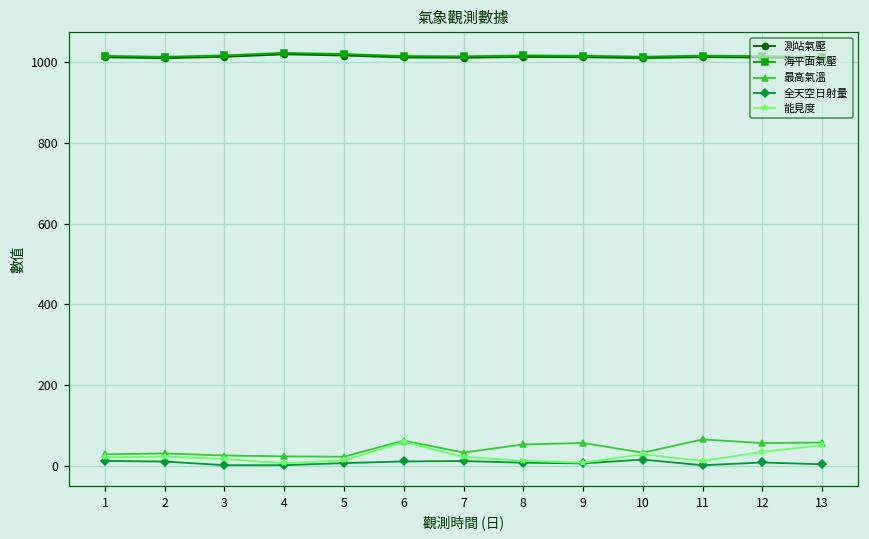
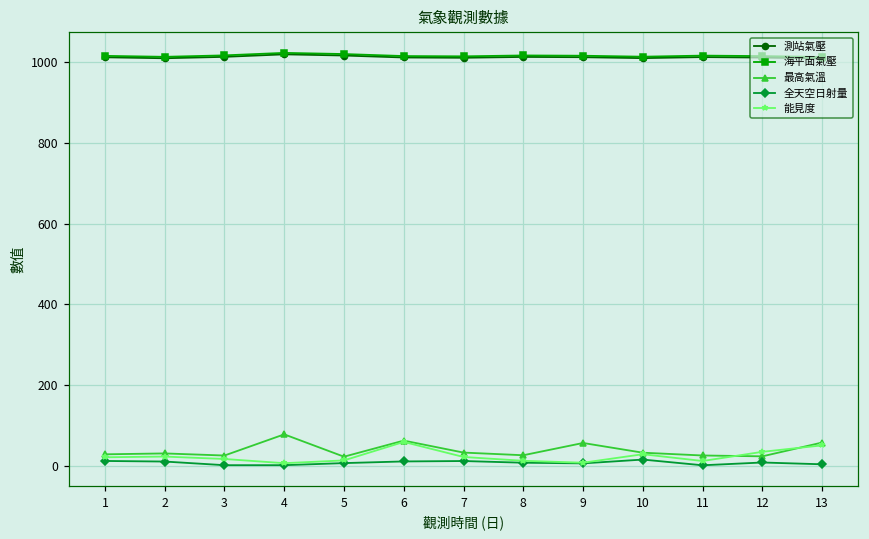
最高氣溫, 4: 20 -> 80
最高氣溫, 8: 50 -> 30
最高氣溫, 11: 70 -> 30
最高氣溫, 12: 60 -> 20
